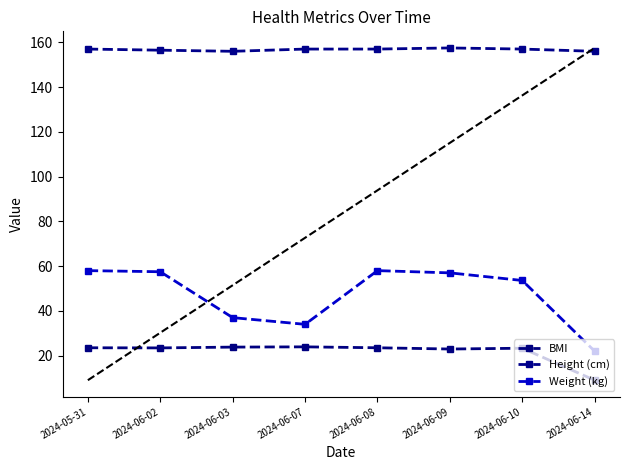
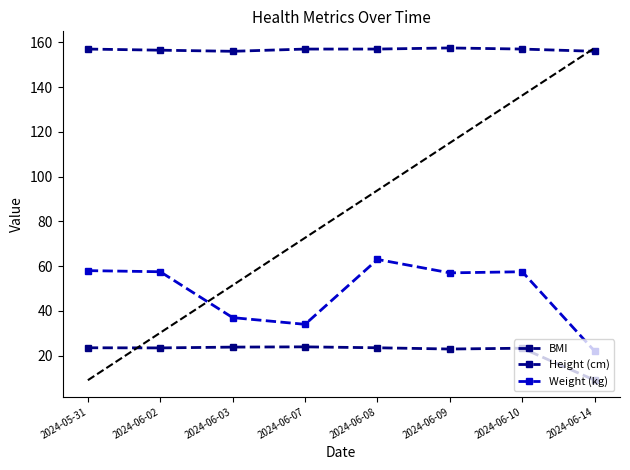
Weight (kg), 2024-06-08: 58 -> 63
Weight (kg), 2024-06-10: 54 -> 58
